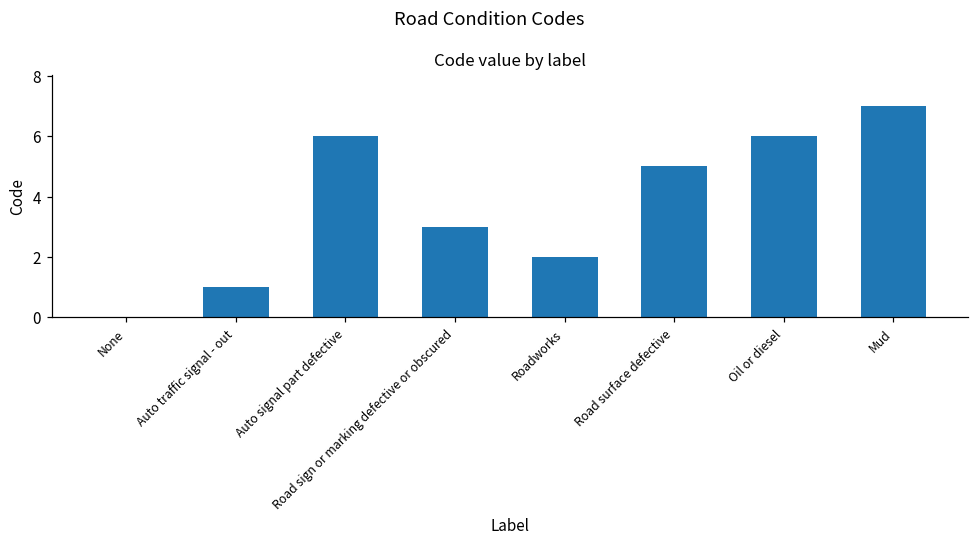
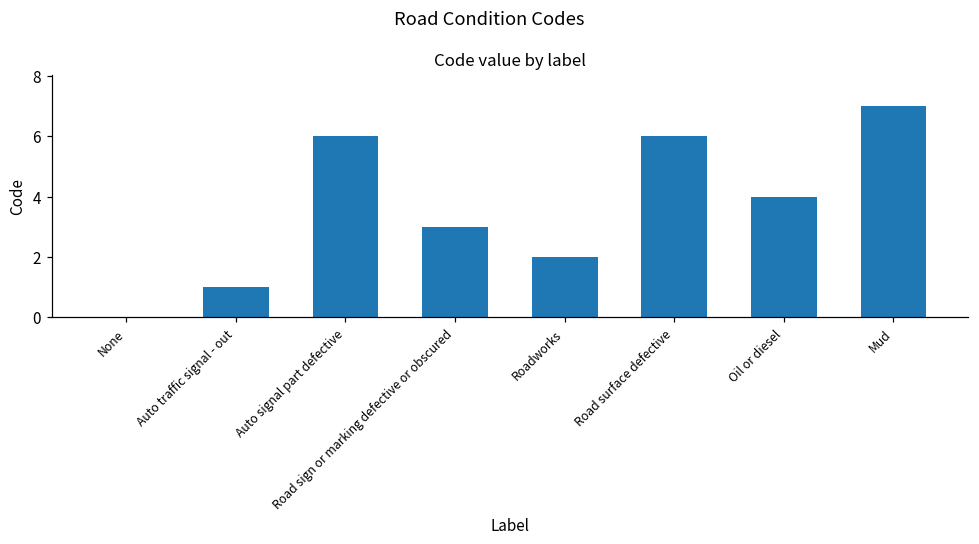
Road surface defective: 5 -> 6
Oil or diesel: 6 -> 4
